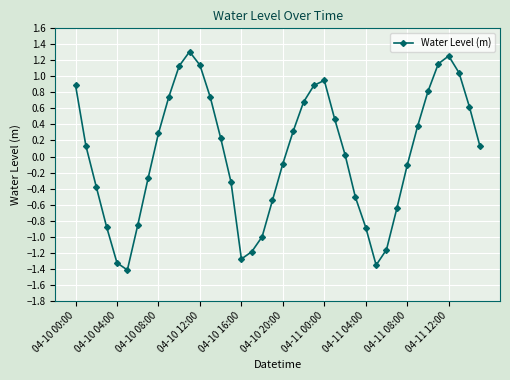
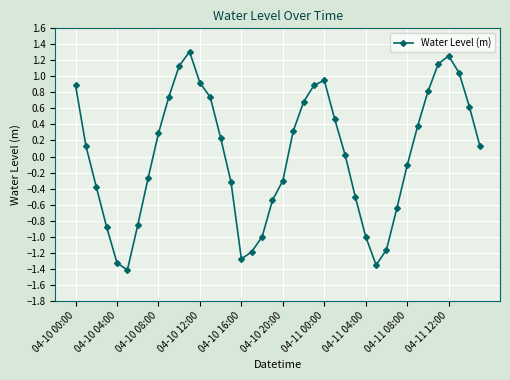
04-10 12:00: 1.1 -> 0.9
04-10 20:00: -0.1 -> -0.3
04-11 04:00: -0.9 -> -1.0
